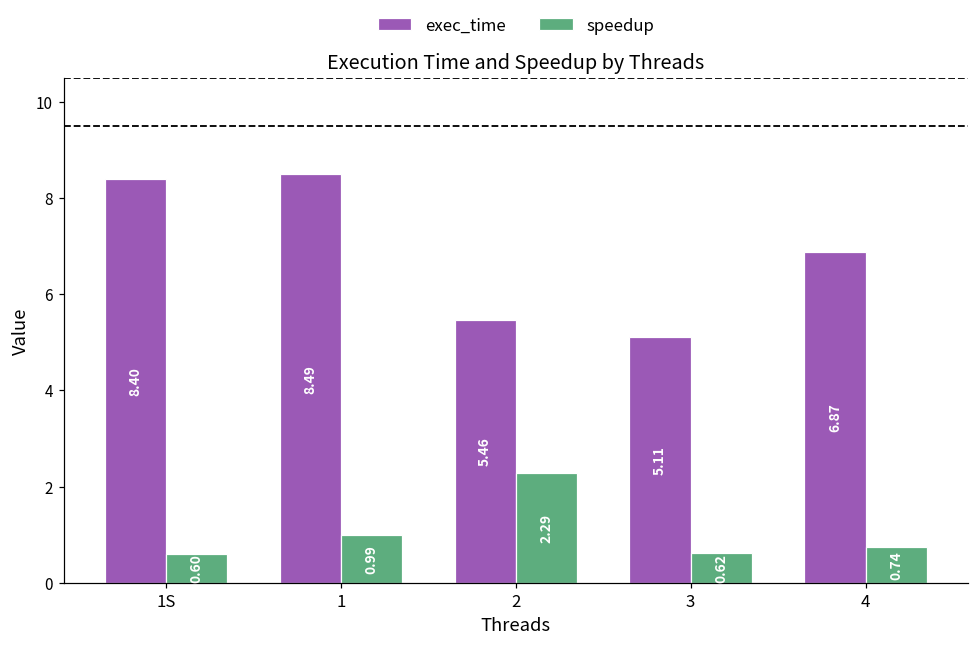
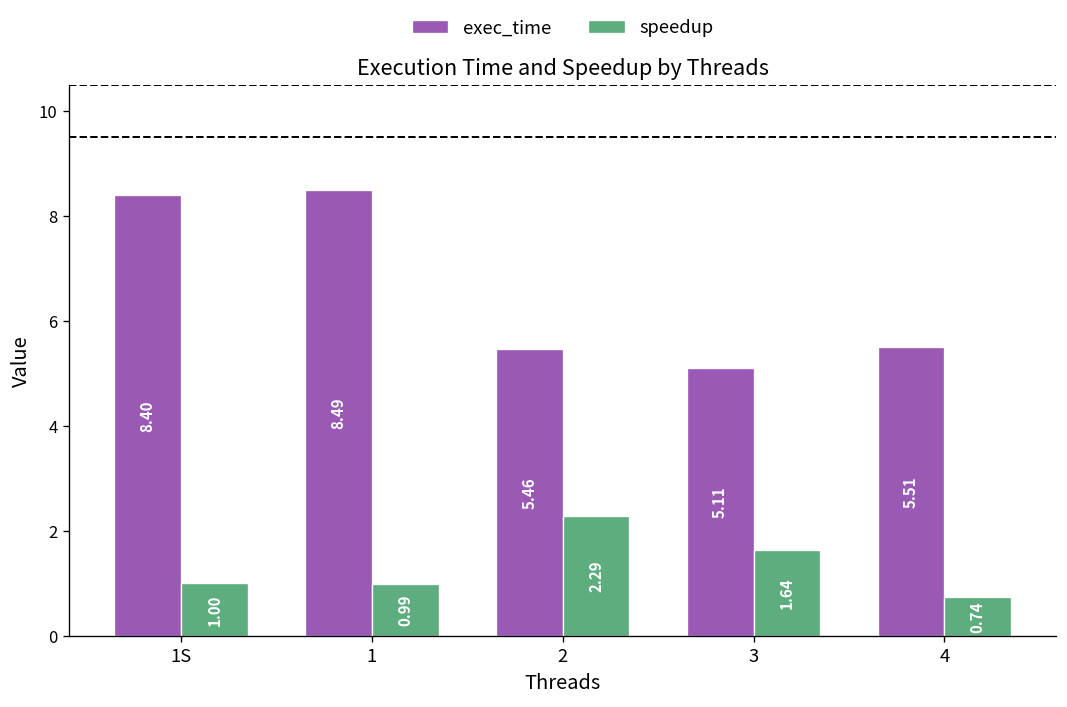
speedup, 1S: 0.60 -> 1.00
speedup, 3: 0.62 -> 1.64
exec_time, 4: 6.87 -> 5.51
